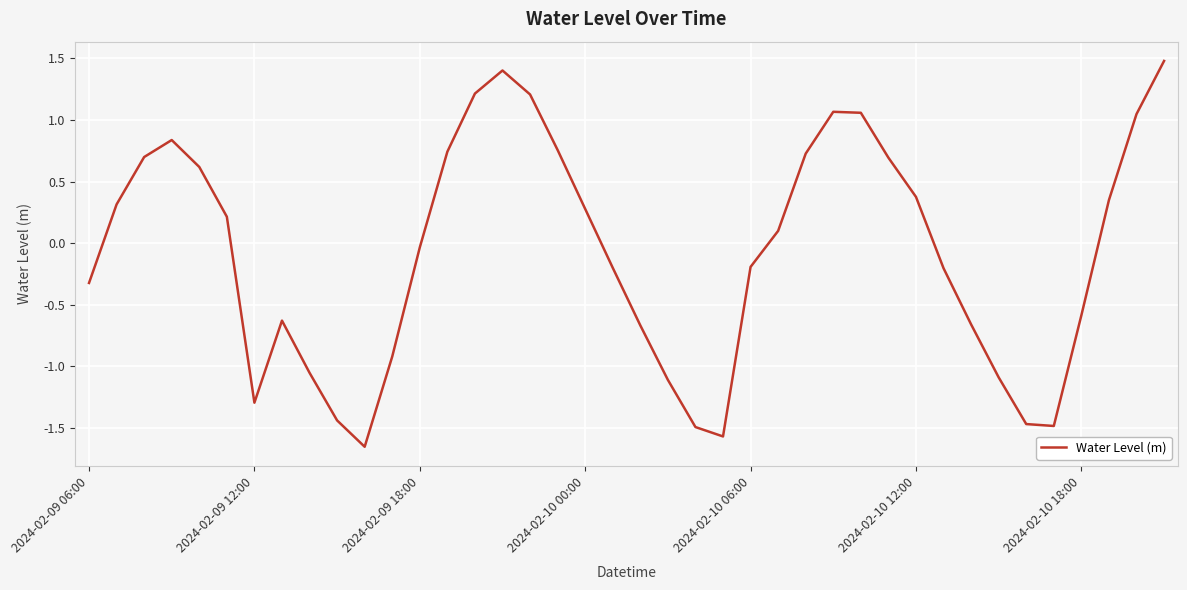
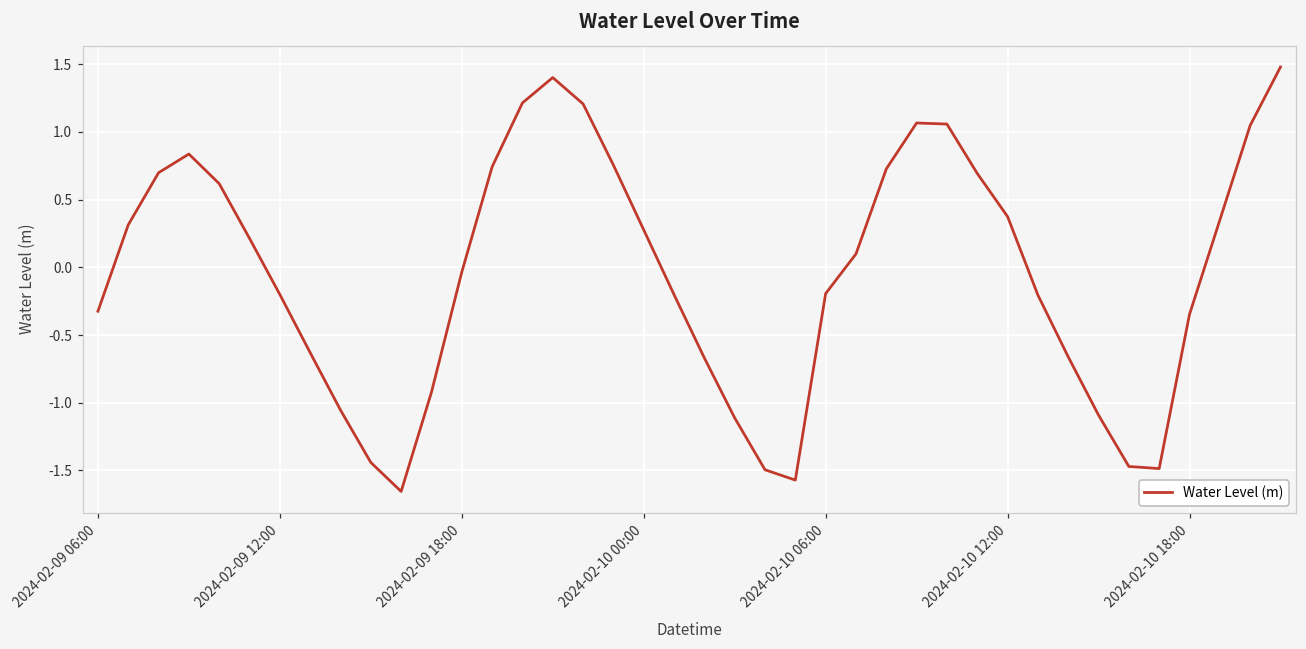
2024-02-09 12:00: -1.30 -> -0.20
2024-02-10 18:00: -0.59 -> -0.35
